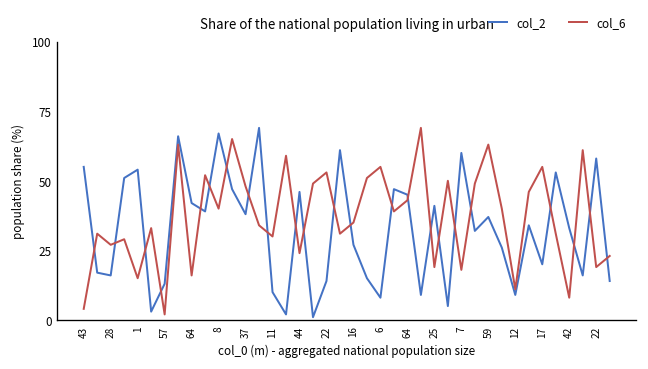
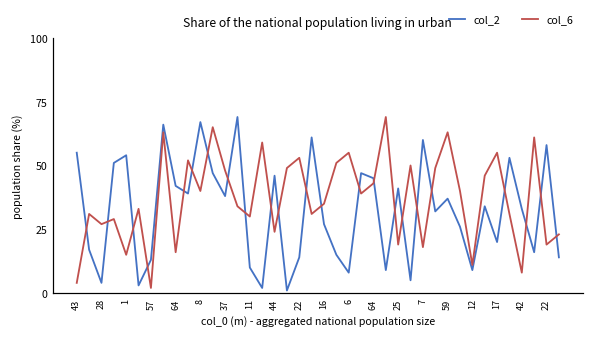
col_2, 28: 16 -> 4
